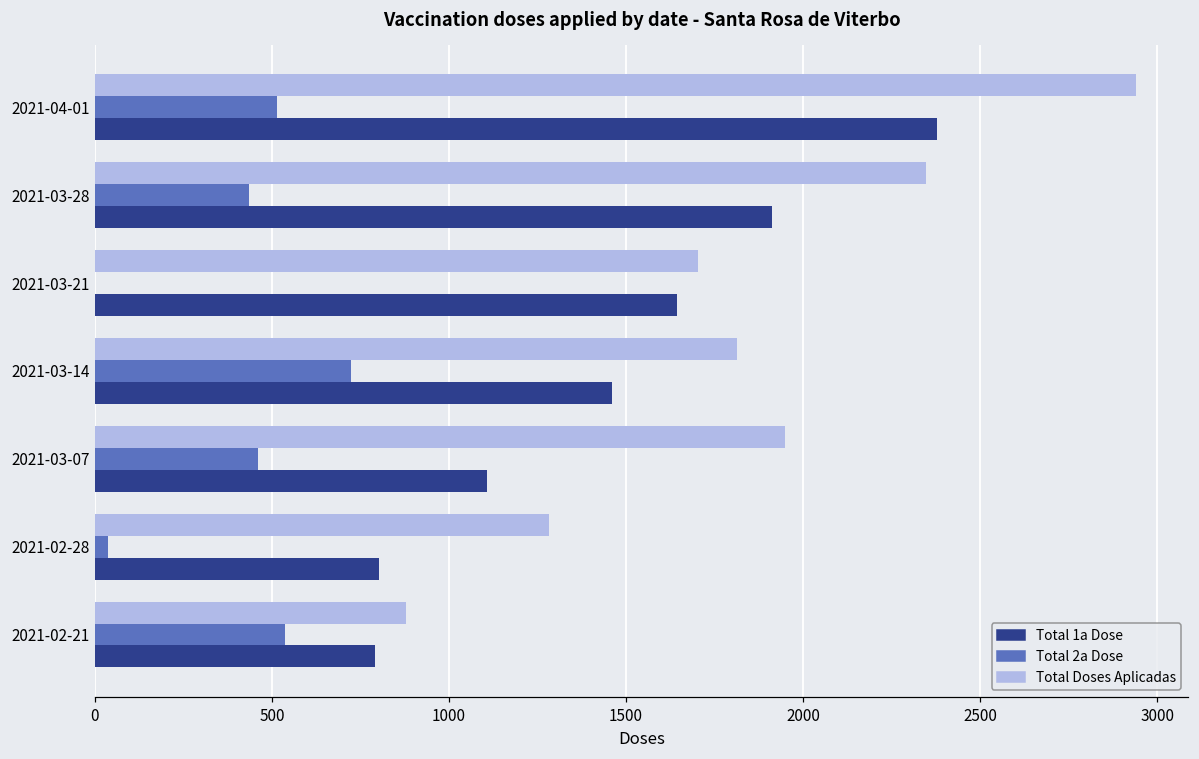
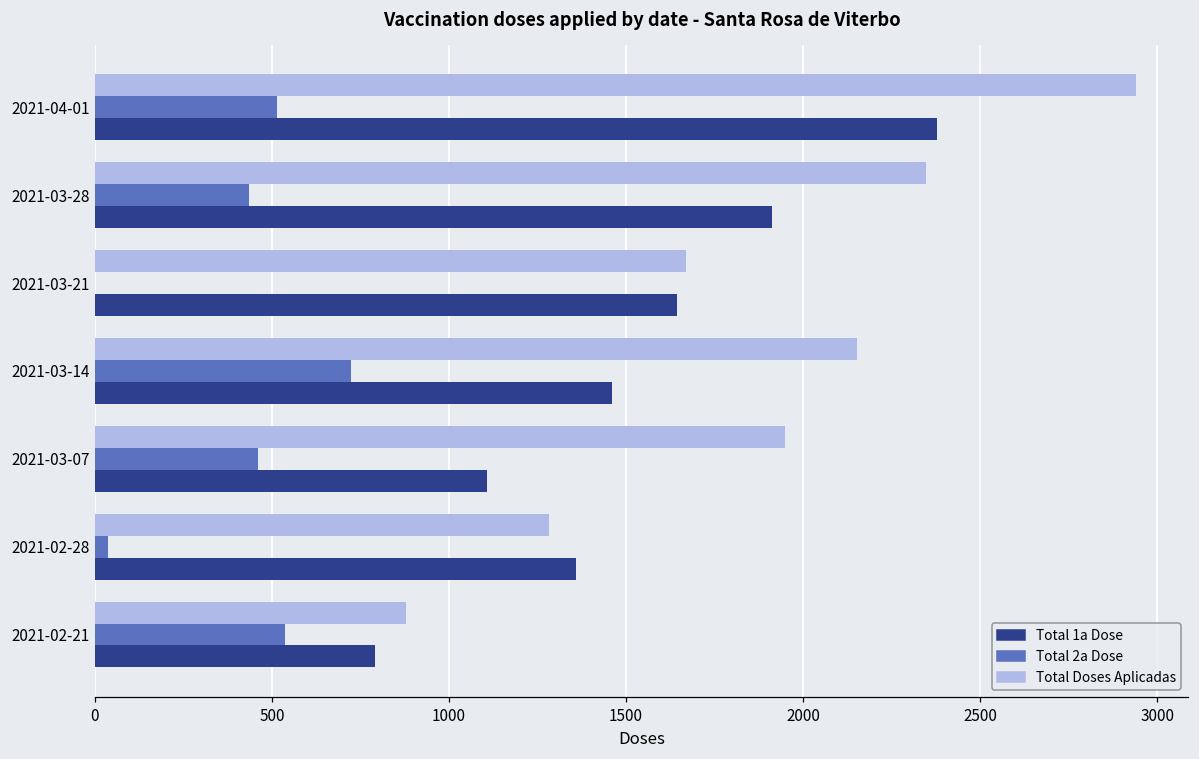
Total Doses Aplicadas, 2021-03-21: 1700 -> 1670
Total Doses Aplicadas, 2021-03-14: 1810 -> 2150
Total 1a Dose, 2021-02-28: 800 -> 1360
